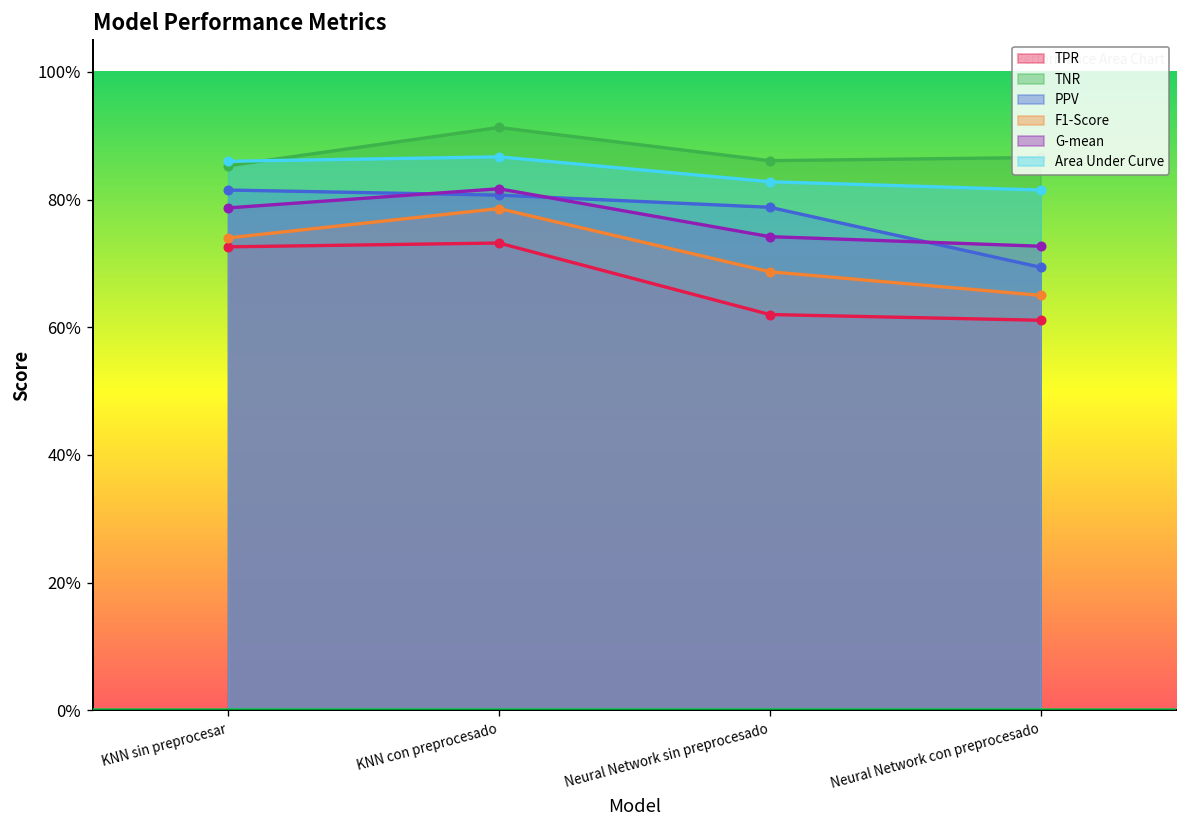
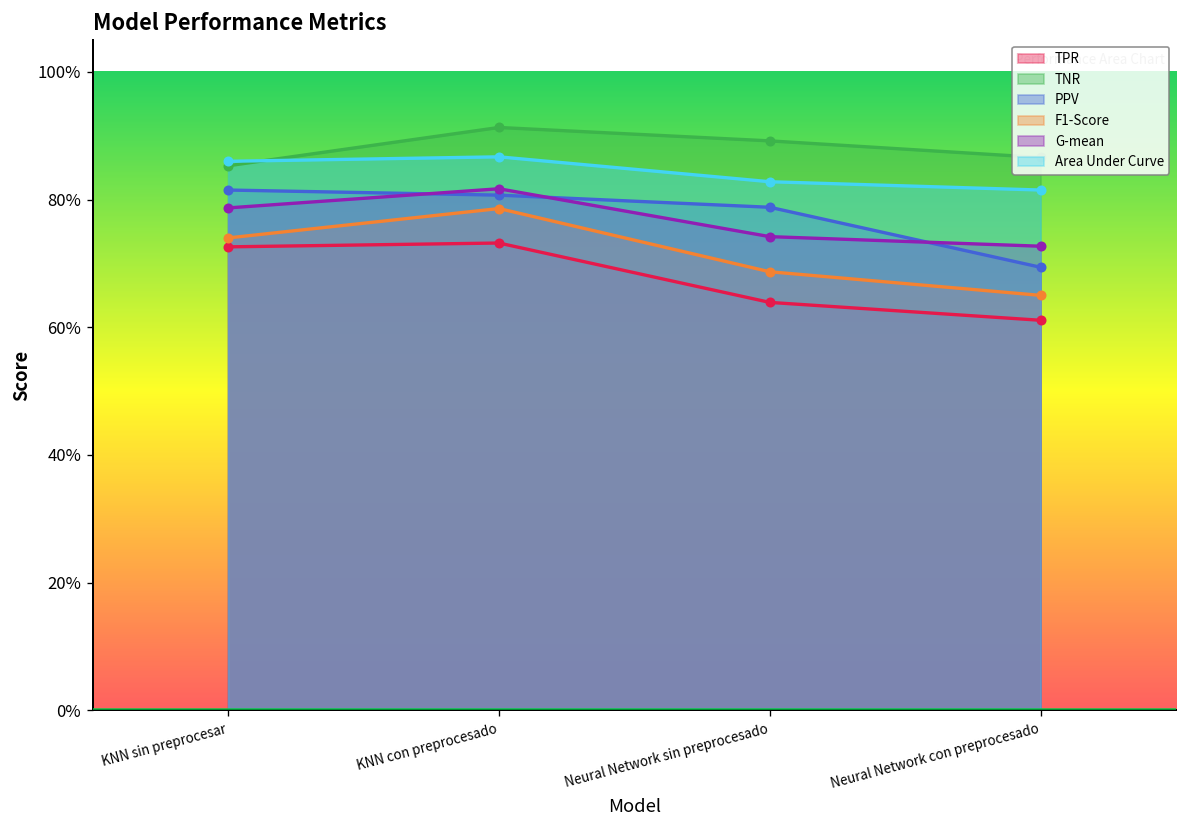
TPR, Neural Network sin preprocesado: 62% -> 64%
TNR, Neural Network sin preprocesado: 86% -> 89%
